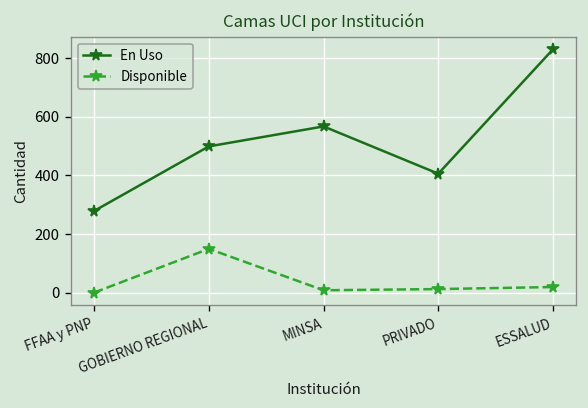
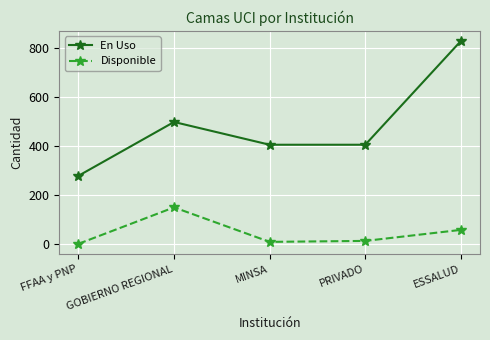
En Uso, MINSA: 570 -> 410
Disponible, ESSALUD: 20 -> 60
